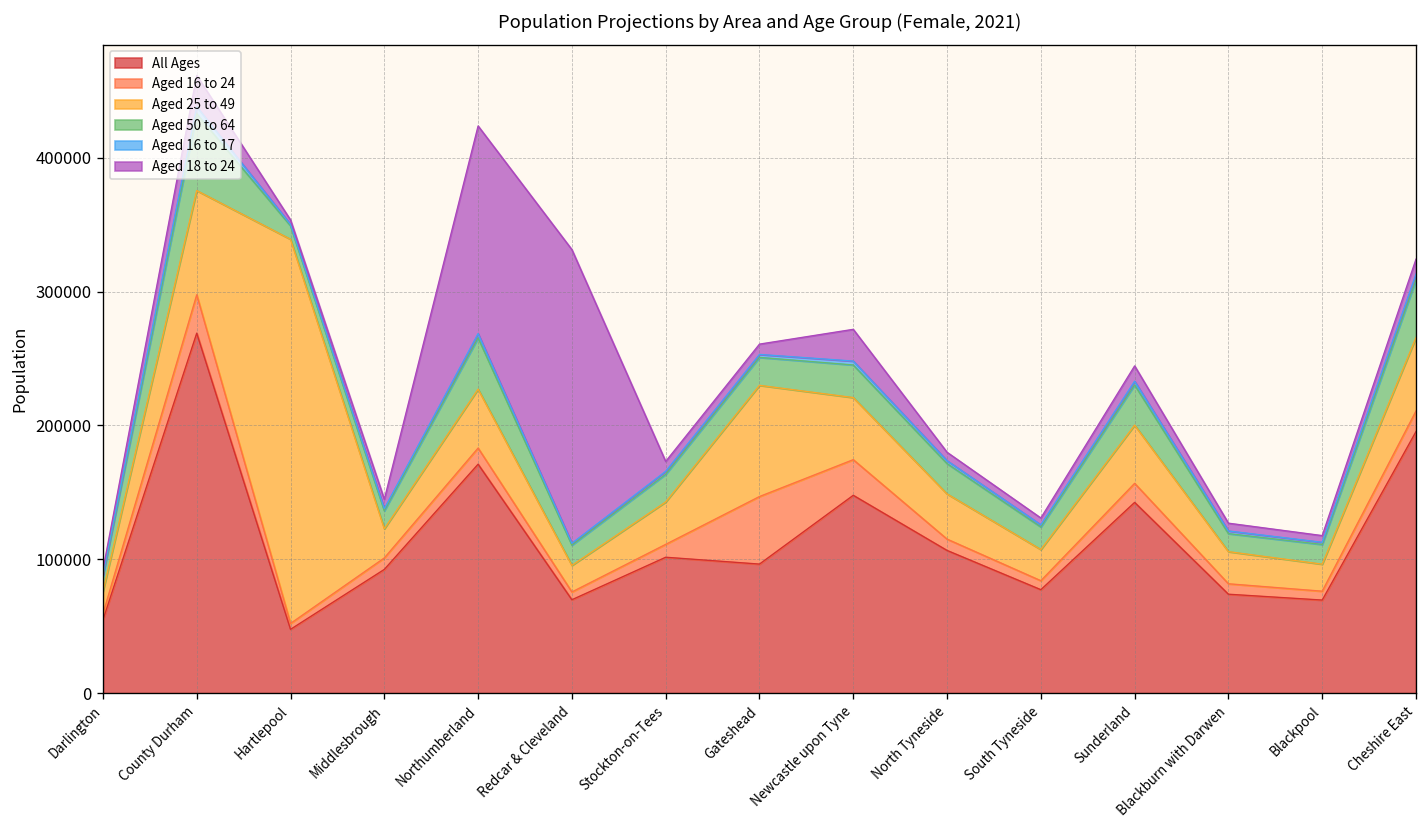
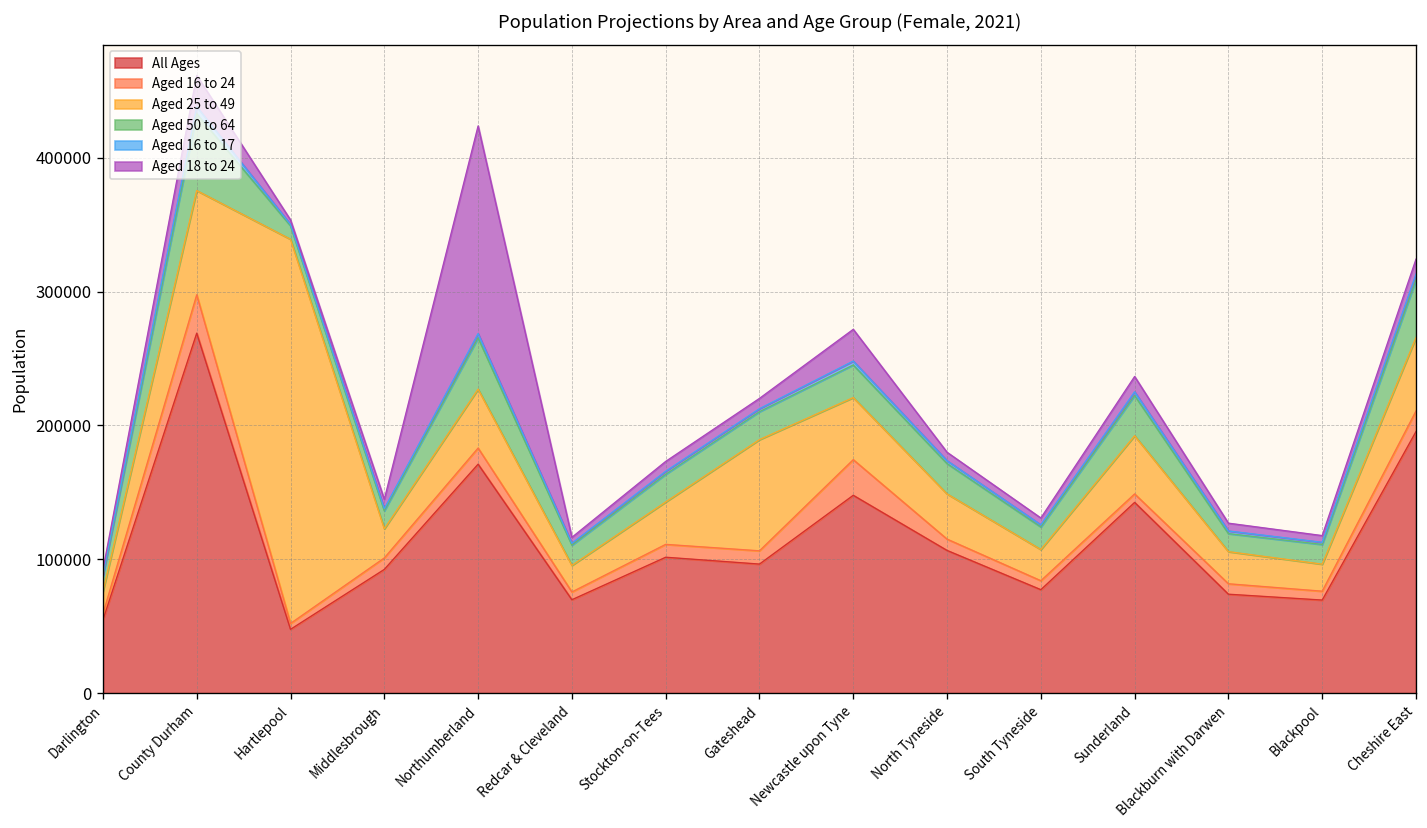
Aged 18 to 24, Redcar & Cleveland: 219000 -> 4000
Aged 16 to 24, Gateshead: 50000 -> 10000
Aged 16 to 24, Sunderland: 14000 -> 6000
